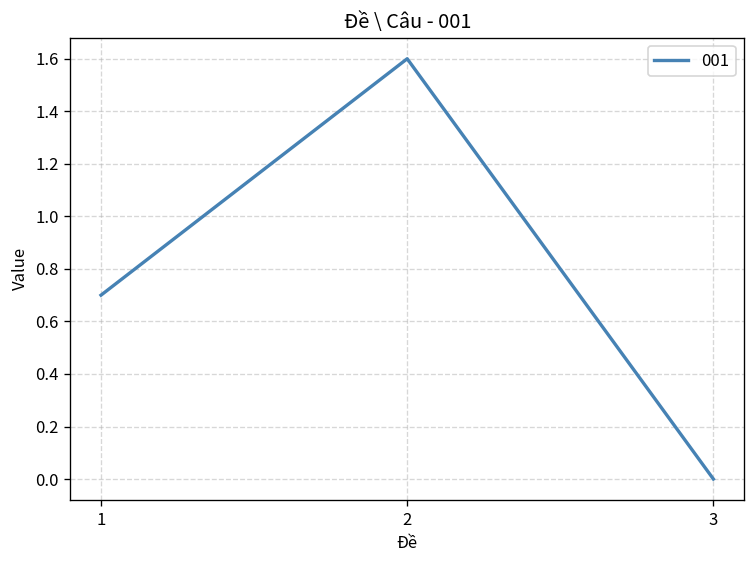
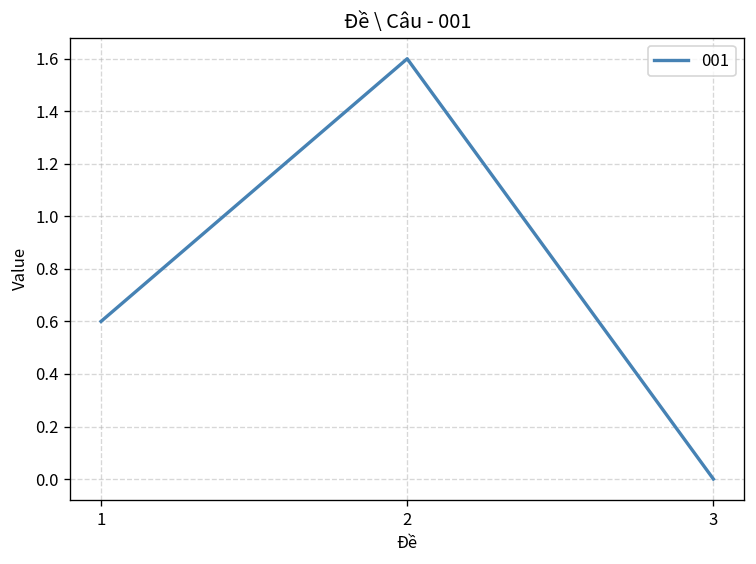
1: 0.7 -> 0.6
